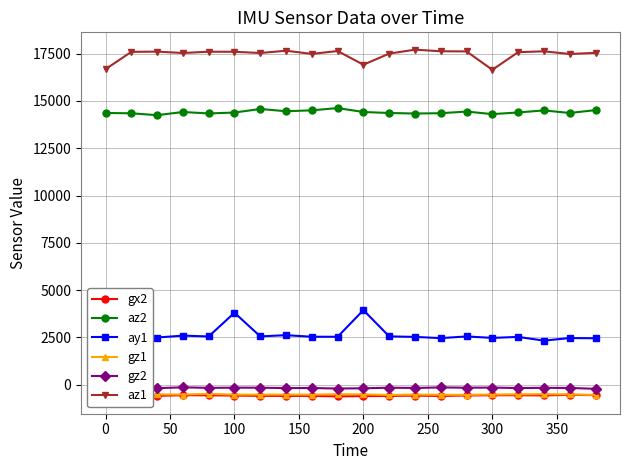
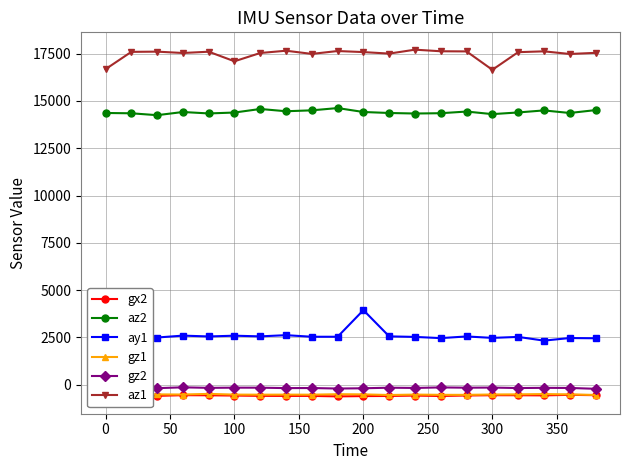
ay1, 100: 3800 -> 2600
az1, 100: 17600 -> 17100
az1, 200: 16900 -> 17600
